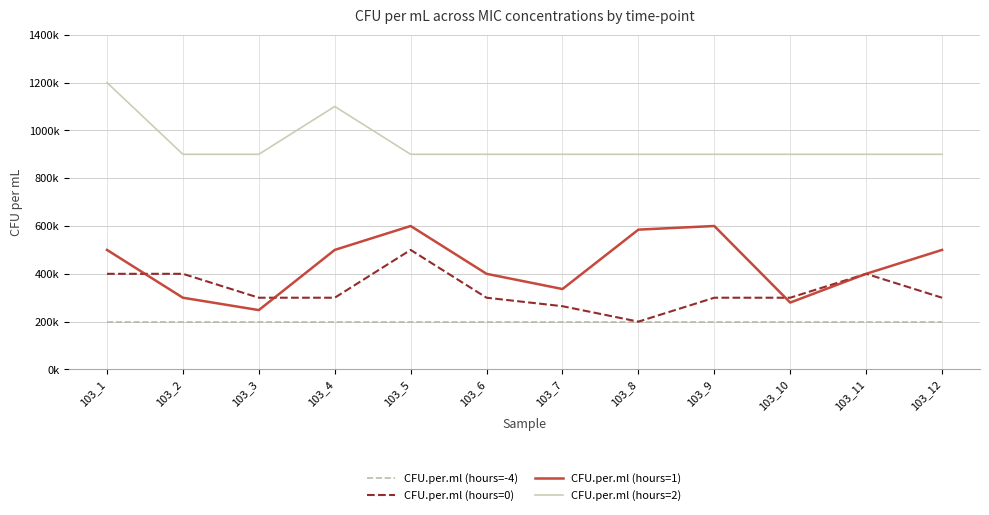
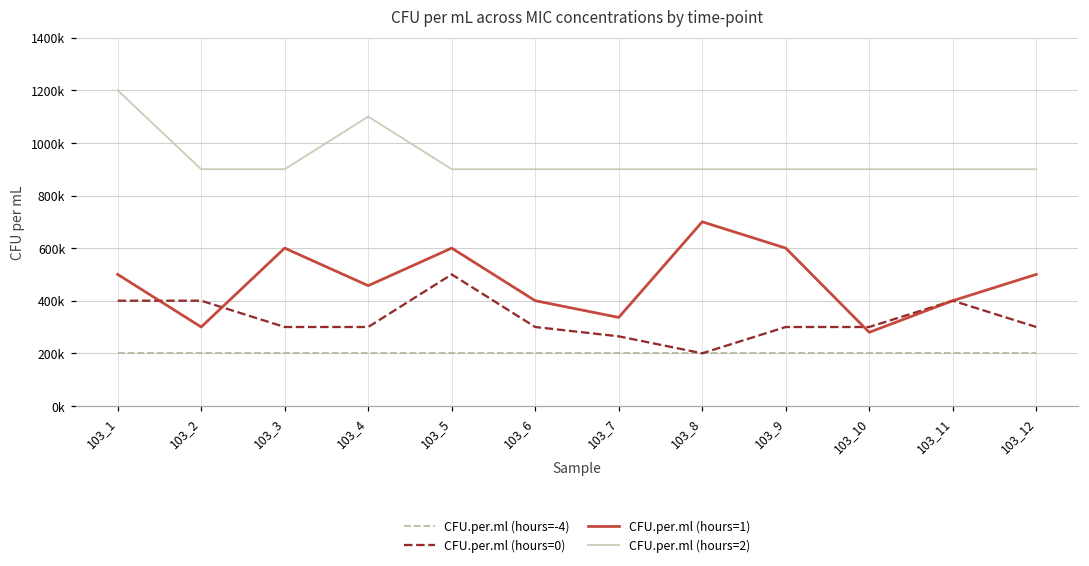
CFU.per.ml (hours=1), 103_3: 250000 -> 600000
CFU.per.ml (hours=1), 103_4: 500000 -> 460000
CFU.per.ml (hours=1), 103_8: 580000 -> 700000
